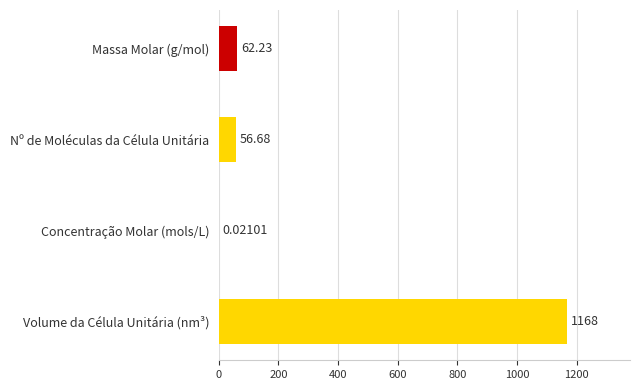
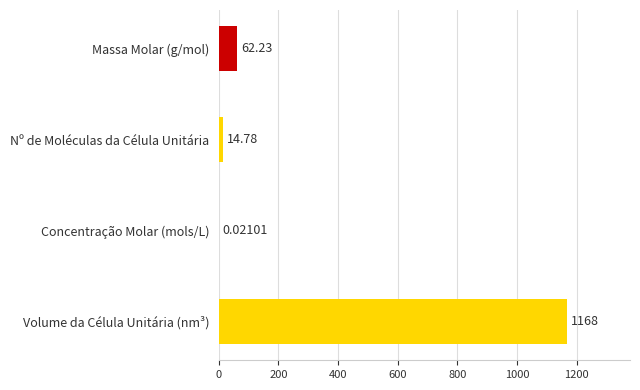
Nº de Moléculas da Célula Unitária: 56.68 -> 14.78
